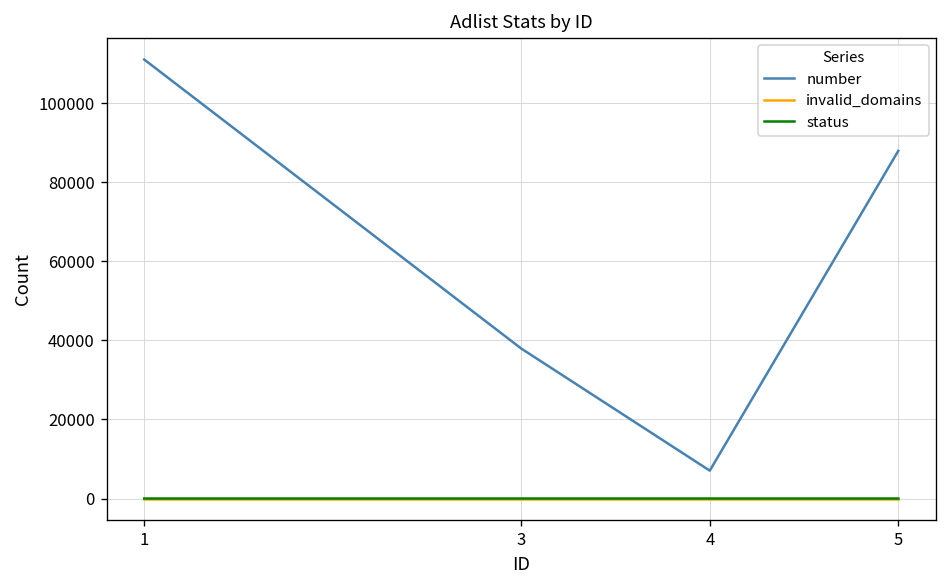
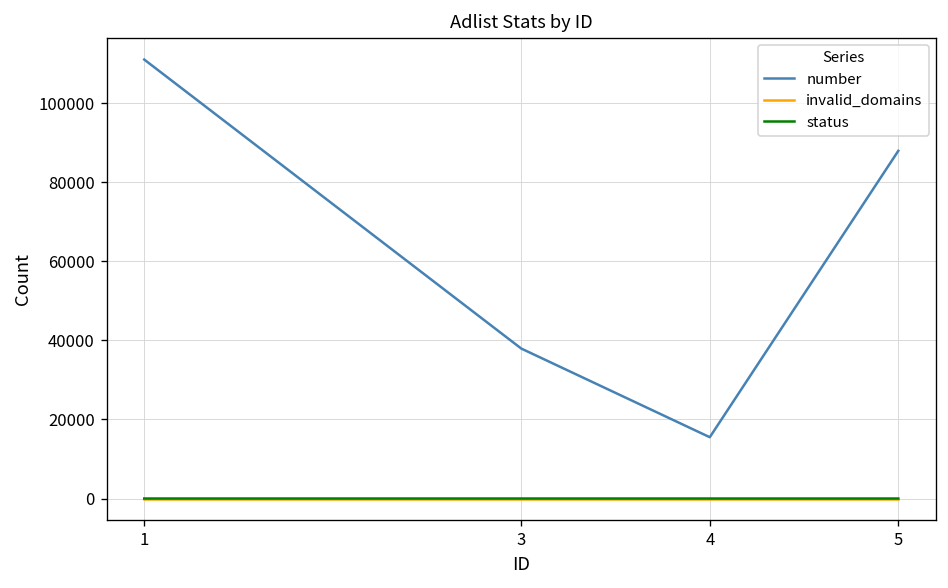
number, 4: 7000 -> 16000
